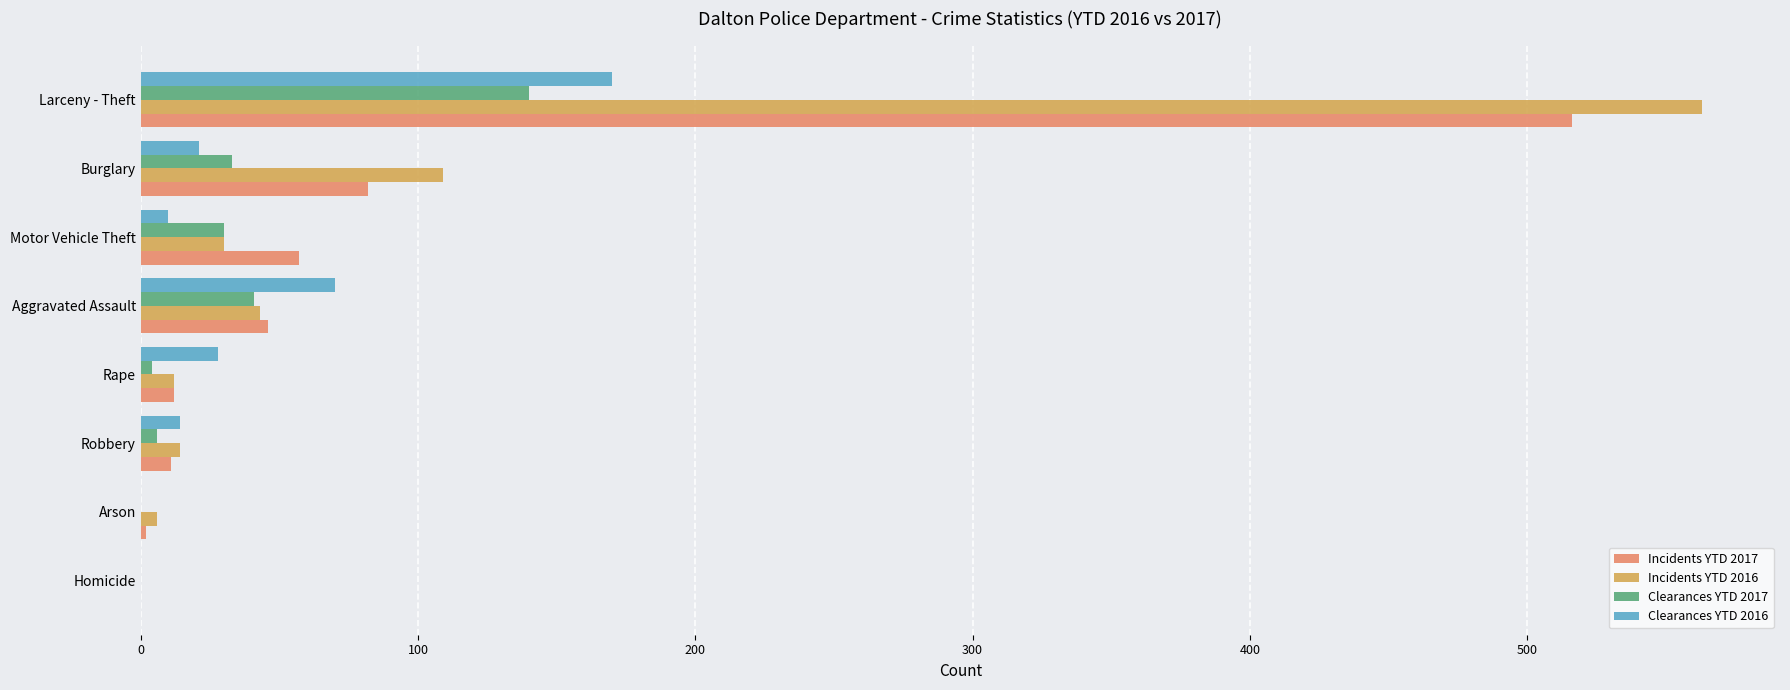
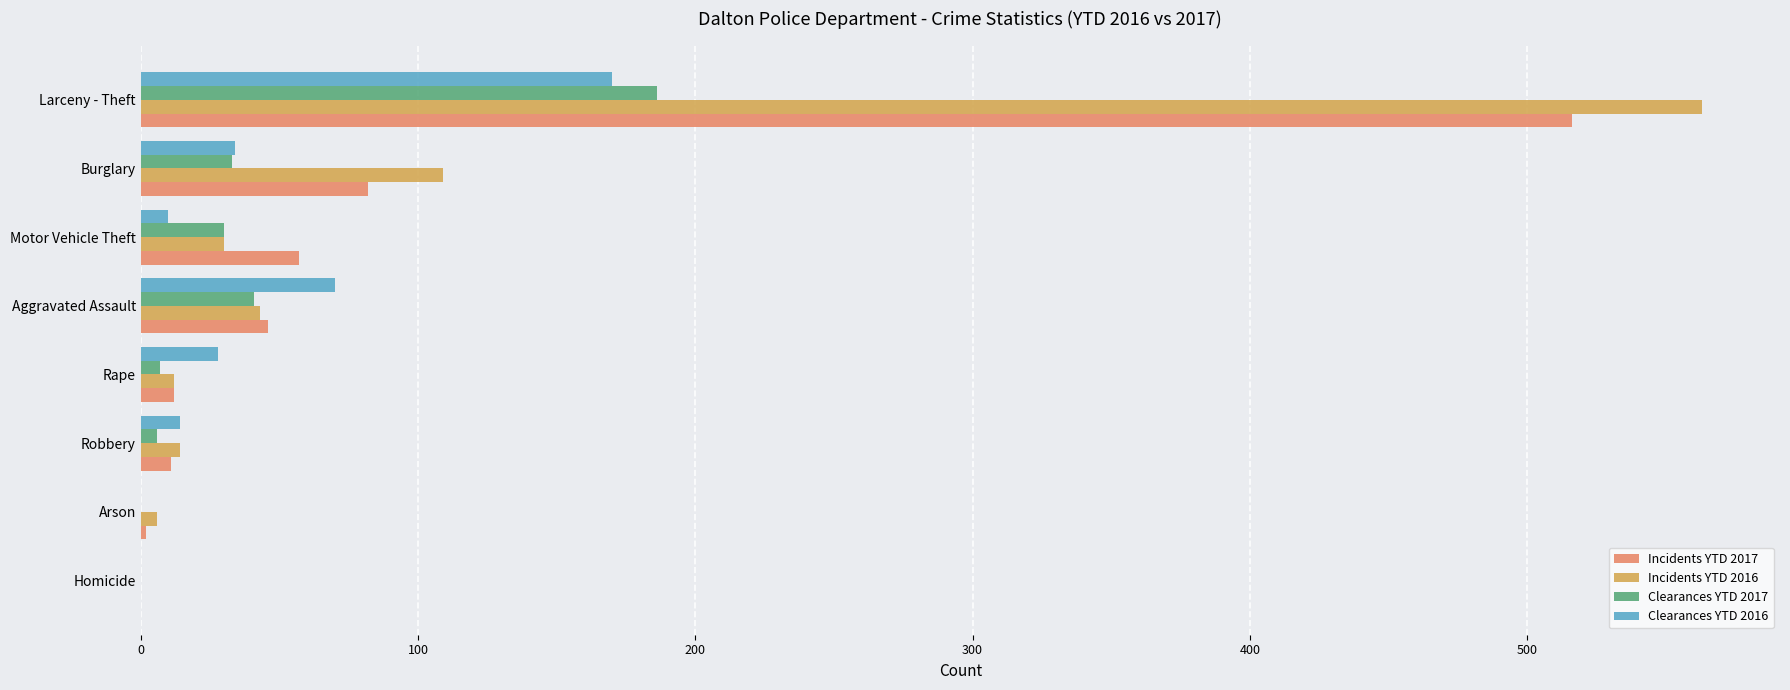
Clearances YTD 2017, Larceny - Theft: 140 -> 186
Clearances YTD 2016, Burglary: 21 -> 34
Clearances YTD 2017, Rape: 4 -> 7
